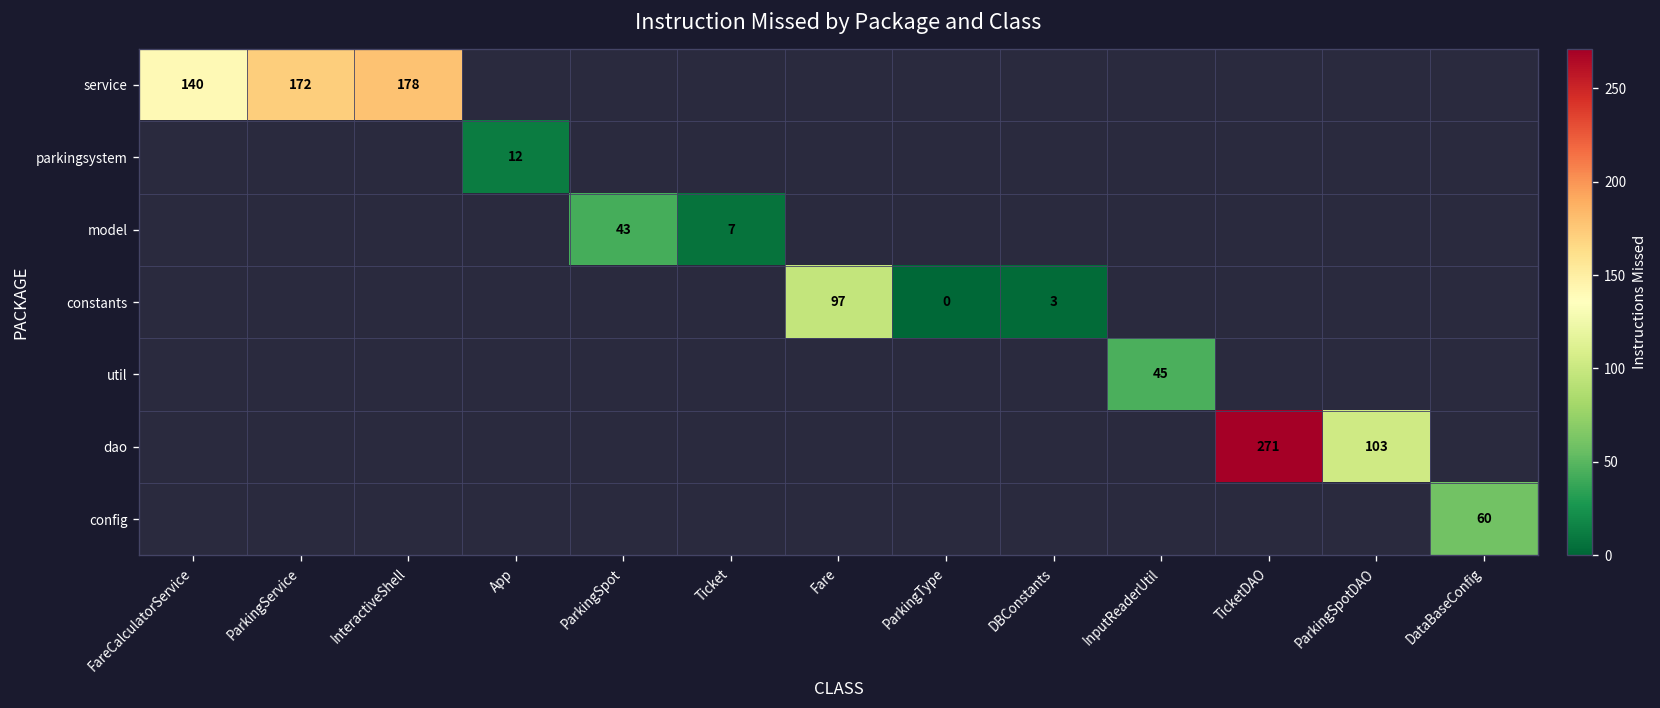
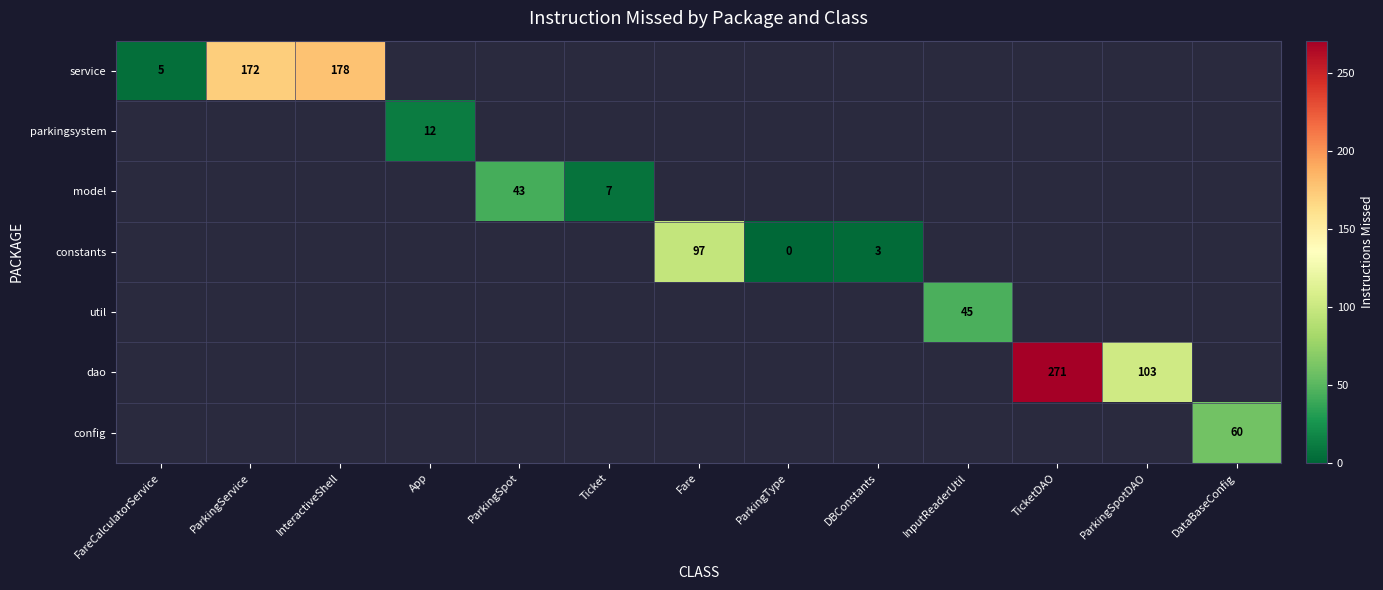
service, FareCalculatorService: 140 -> 5
